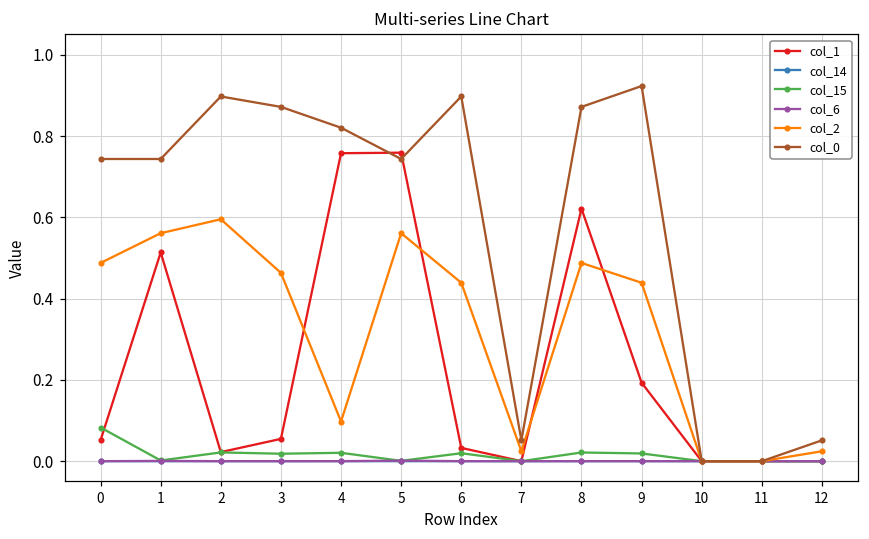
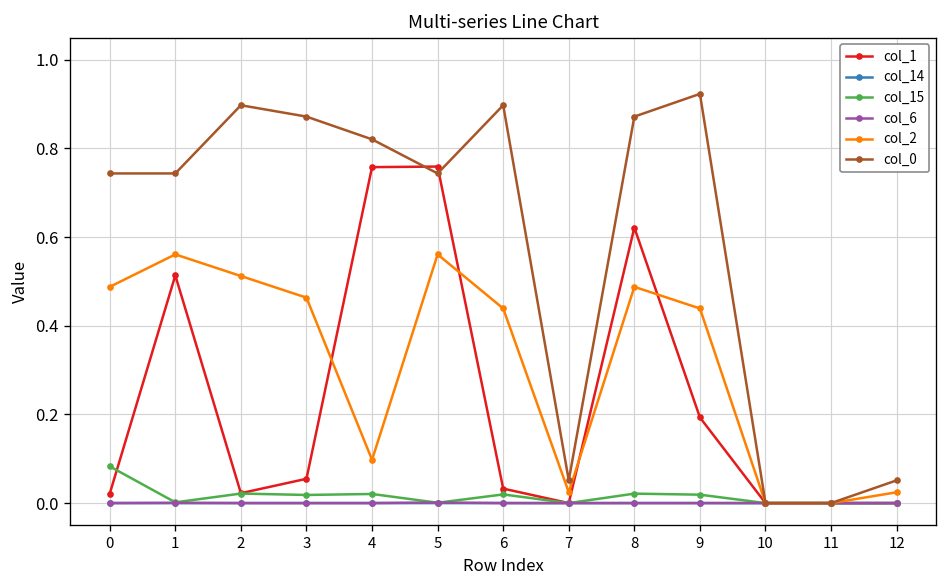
col_1, 0: 0.05 -> 0.02
col_2, 2: 0.60 -> 0.51
